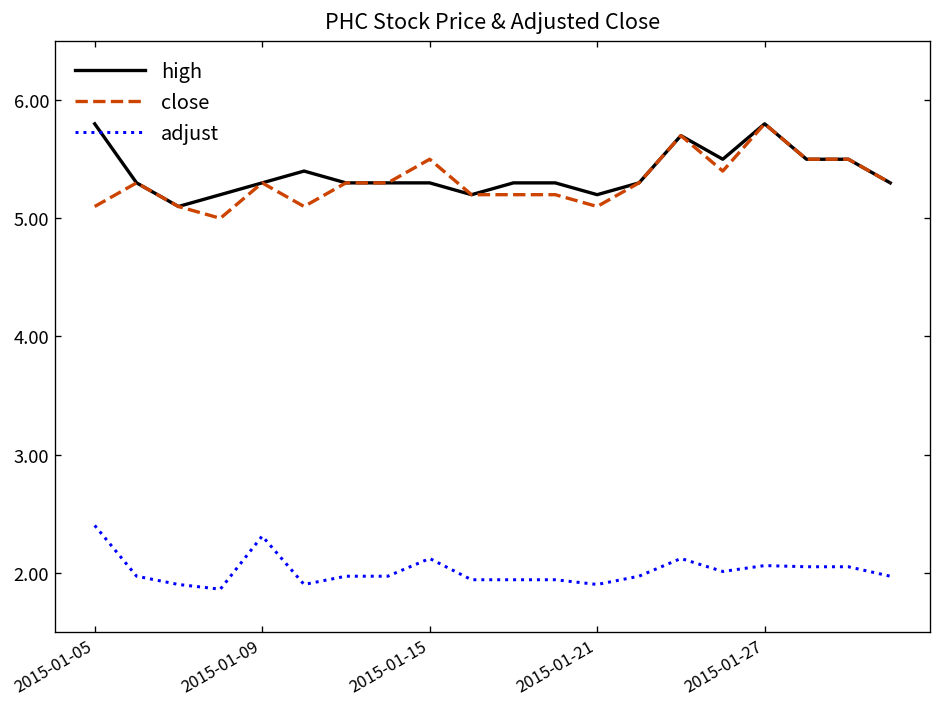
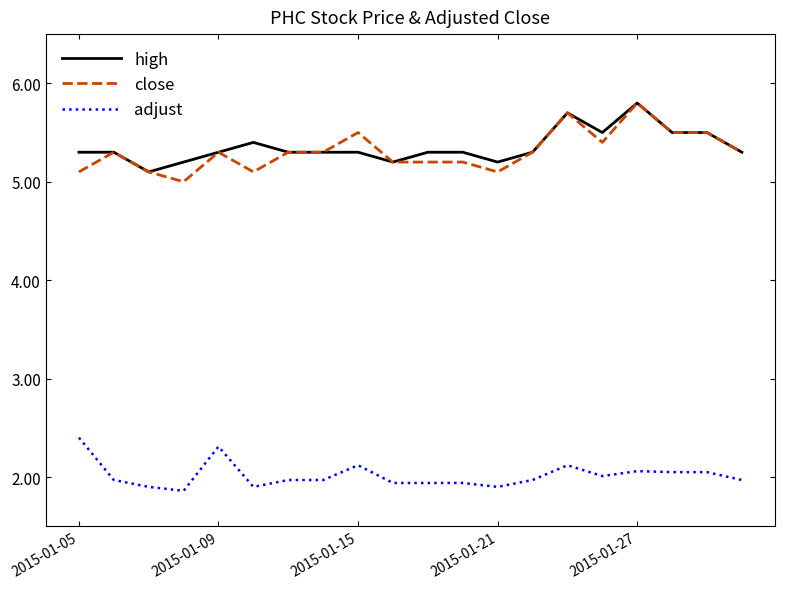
high, 2015-01-05: 5.8 -> 5.3
